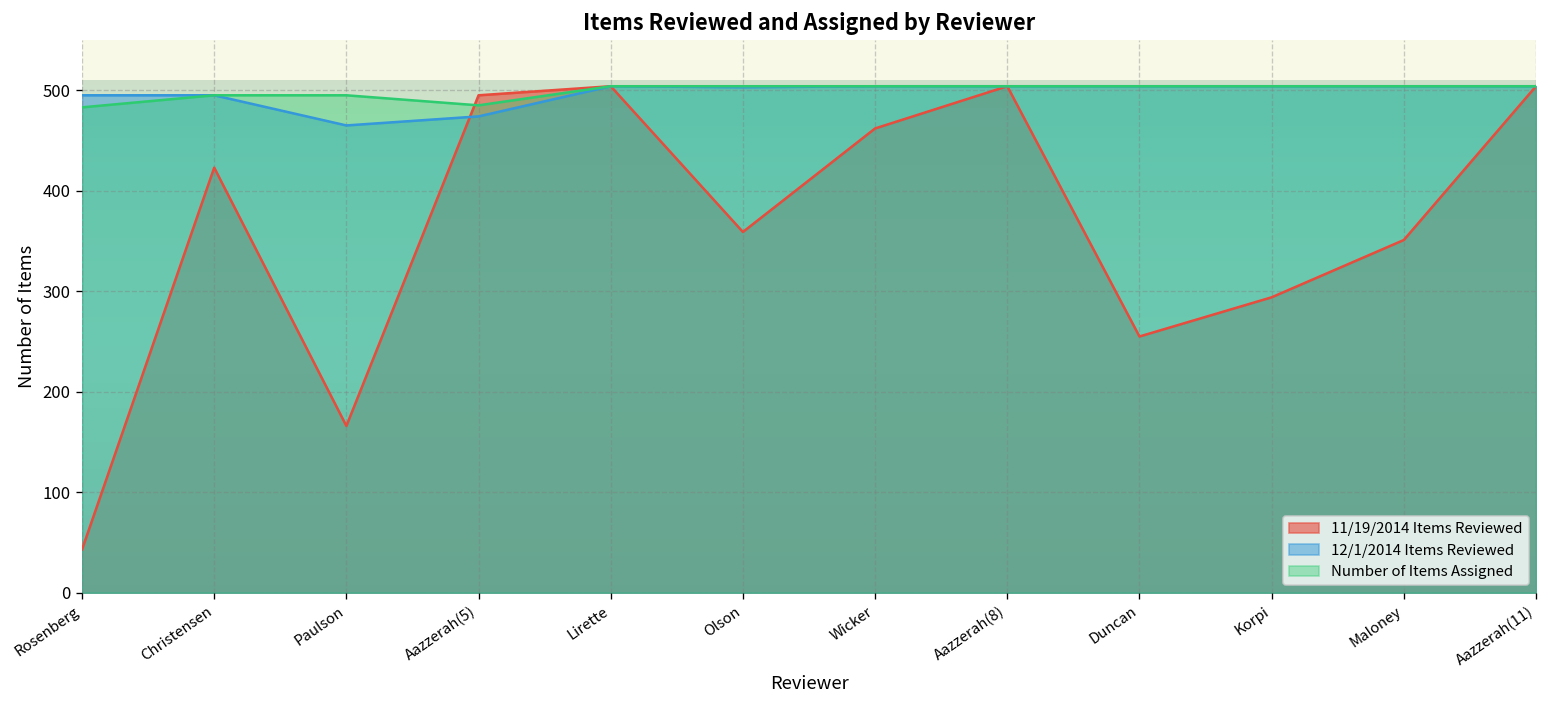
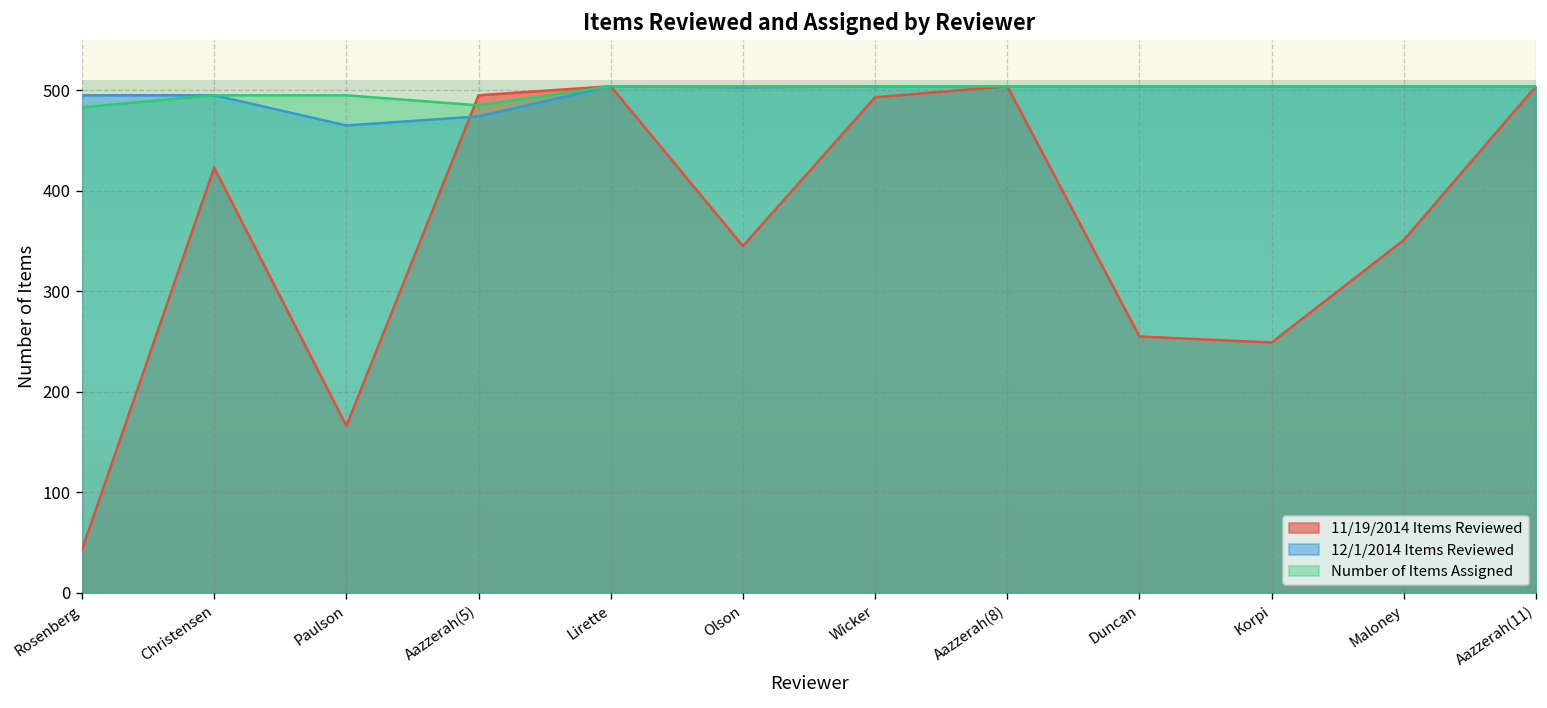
11/19/2014 Items Reviewed, Olson: 360 -> 350
11/19/2014 Items Reviewed, Wicker: 460 -> 490
11/19/2014 Items Reviewed, Korpi: 290 -> 250
